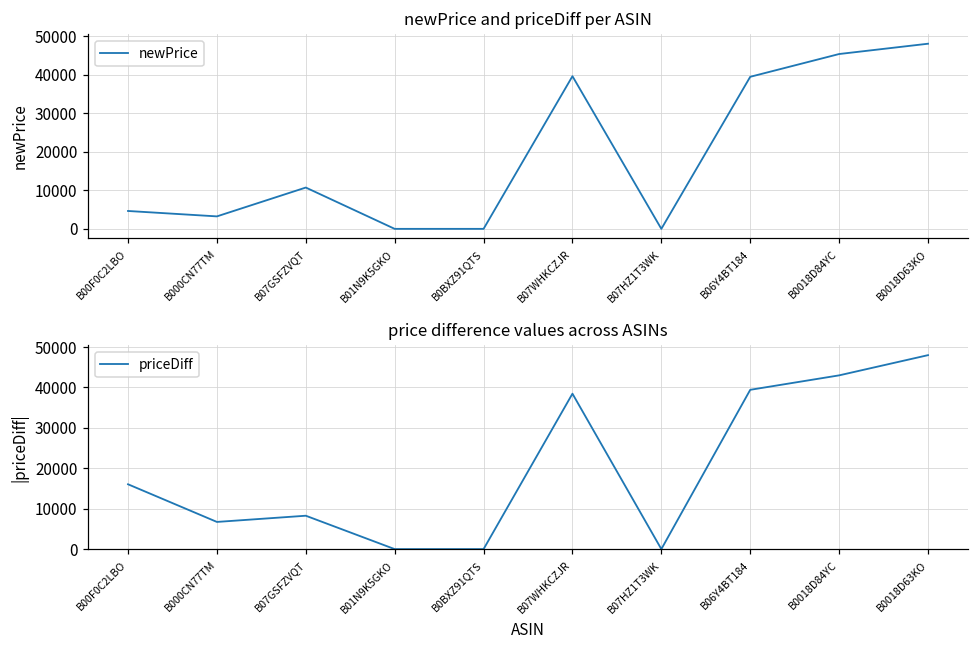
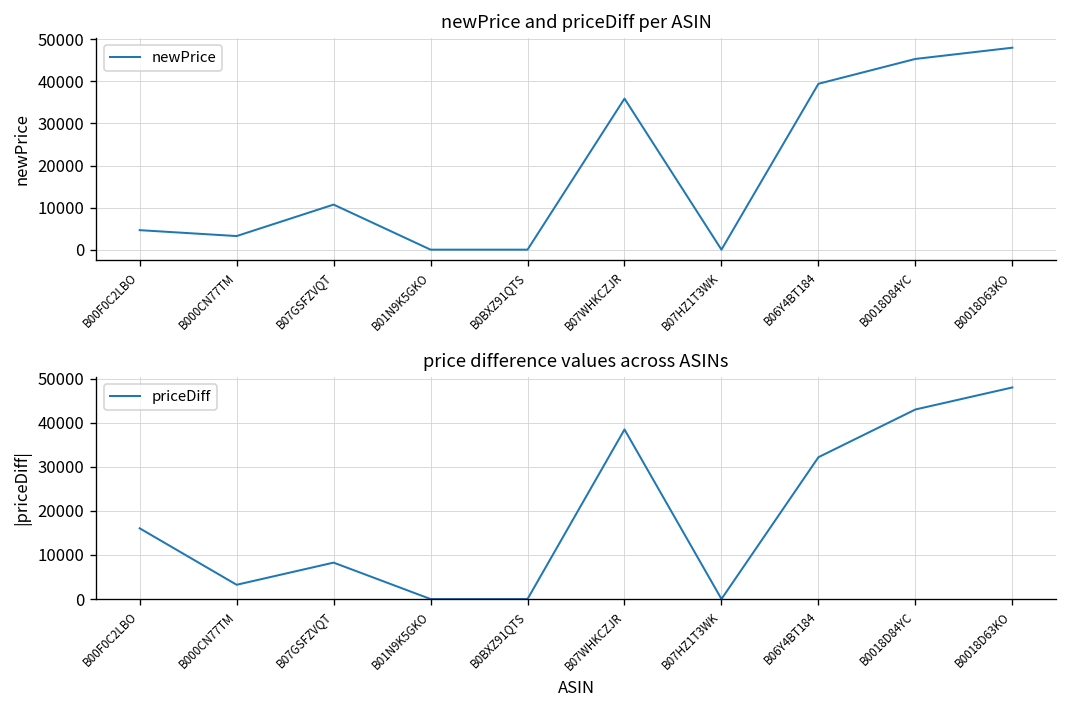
newPrice and priceDiff per ASIN, B07WHKCZJR: 40000 -> 36000
price difference values across ASINs, B000CN77TM: 7000 -> 3000
price difference values across ASINs, B06Y4BT184: 39000 -> 32000
